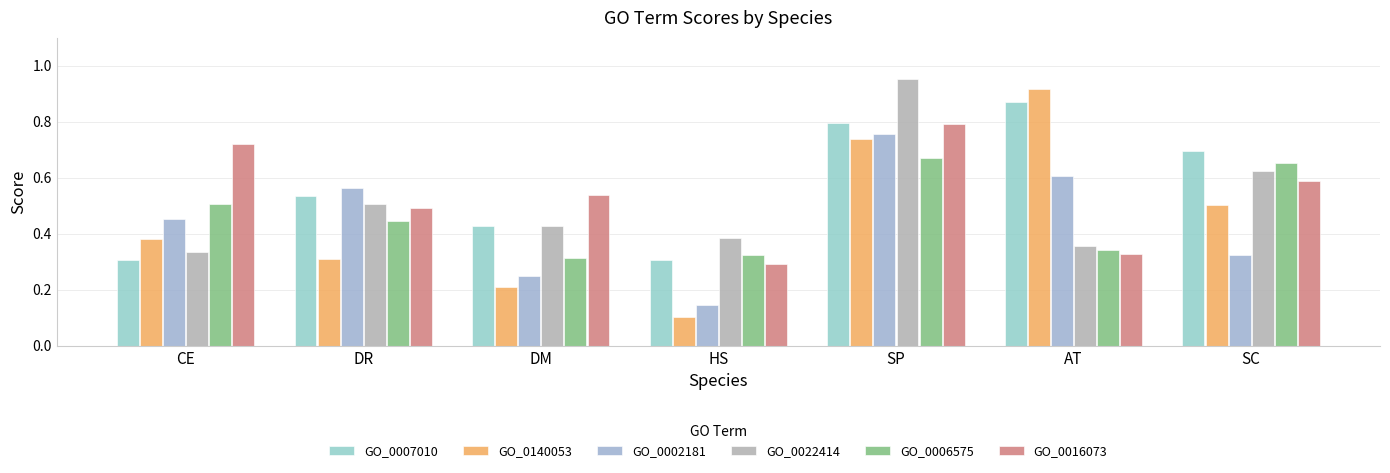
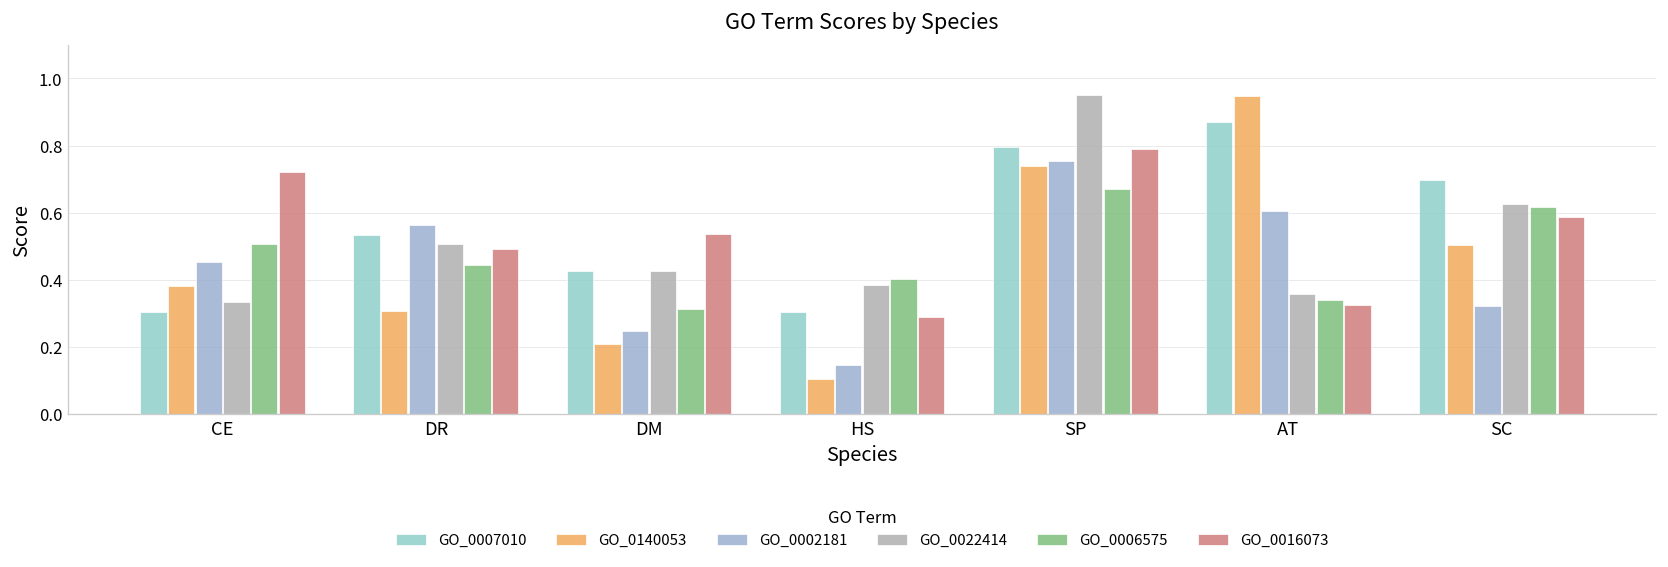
GO_0006575, HS: 0.32 -> 0.40
GO_0140053, AT: 0.92 -> 0.95
GO_0006575, SC: 0.65 -> 0.62
